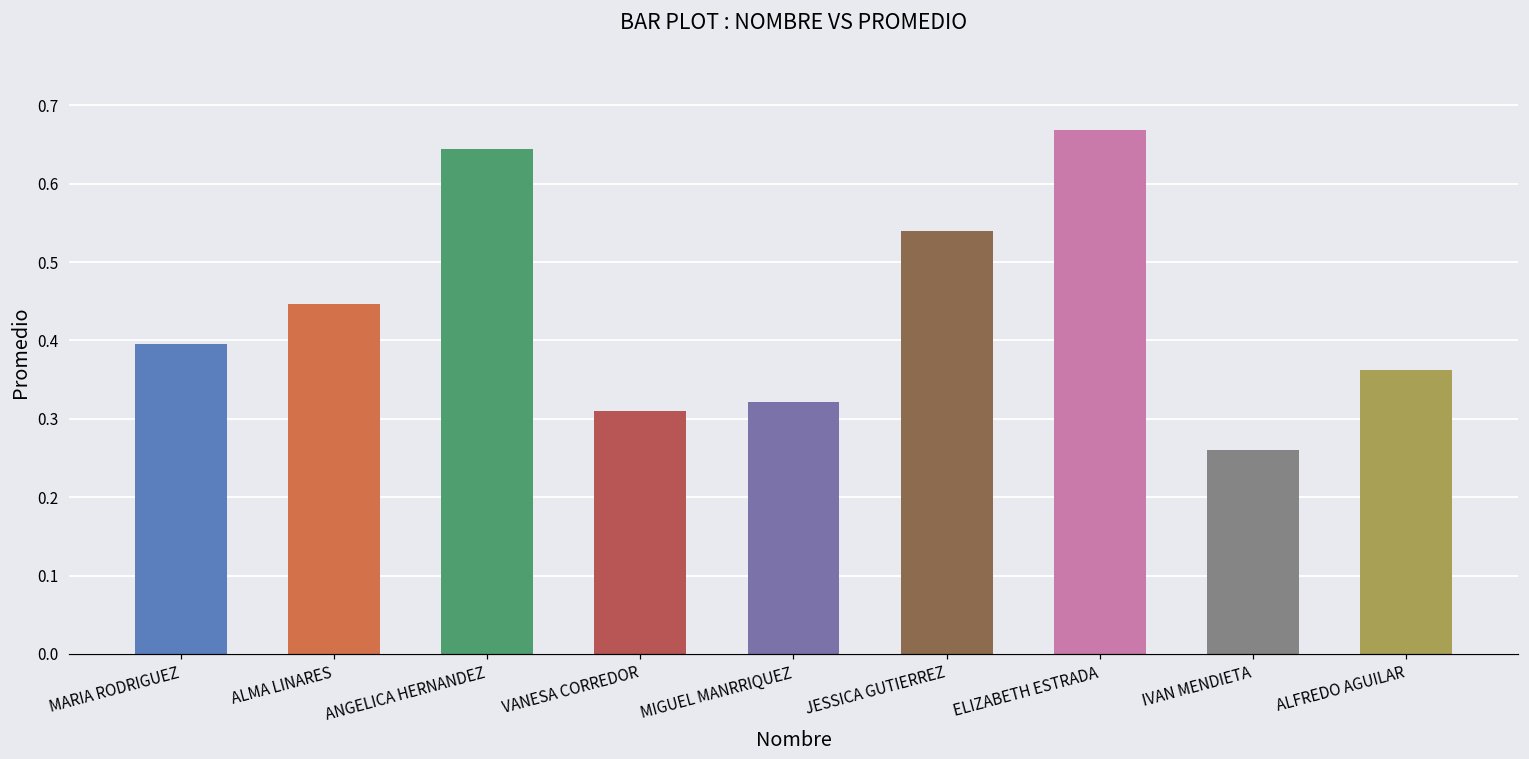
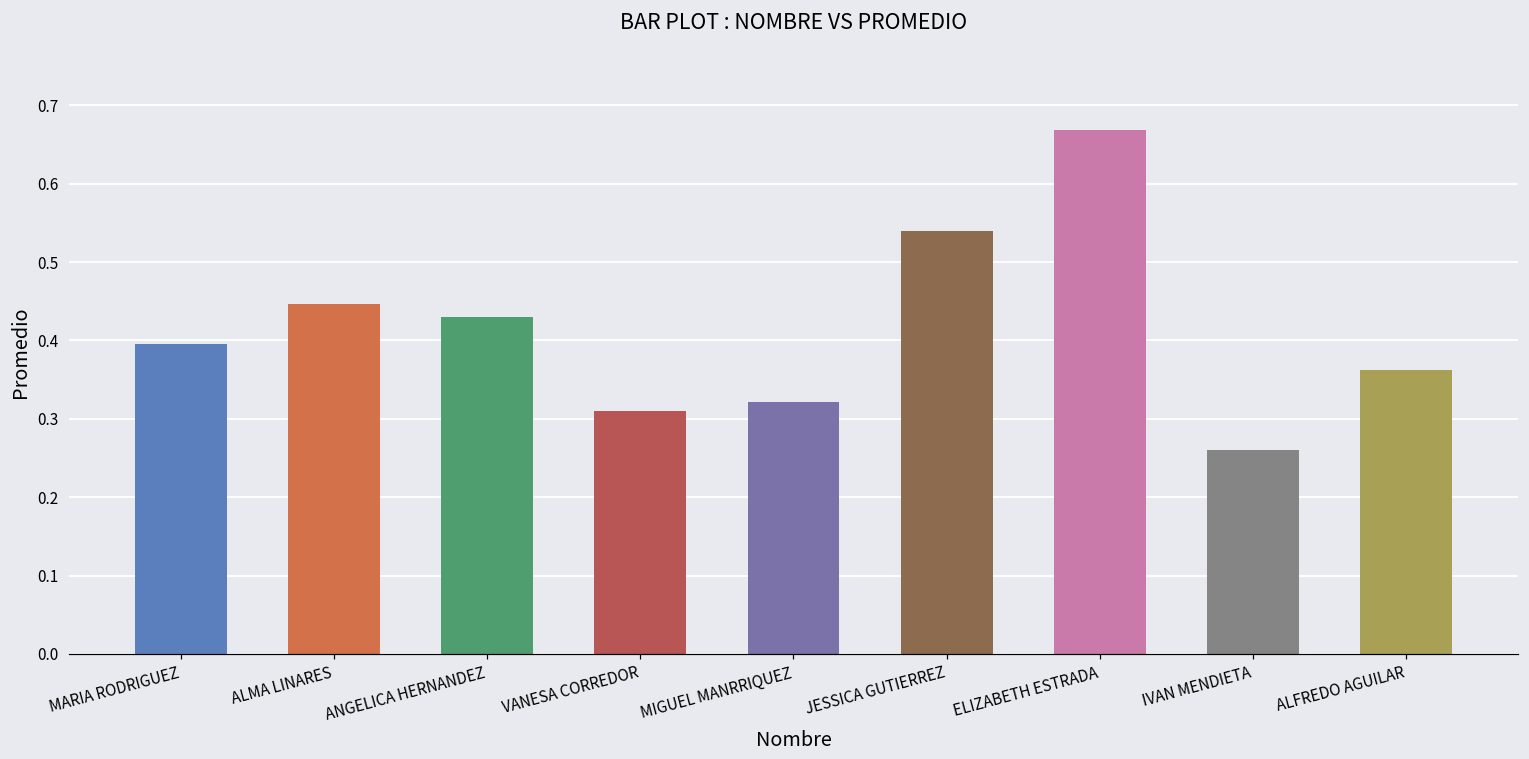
ANGELICA HERNANDEZ: 0.64 -> 0.43
